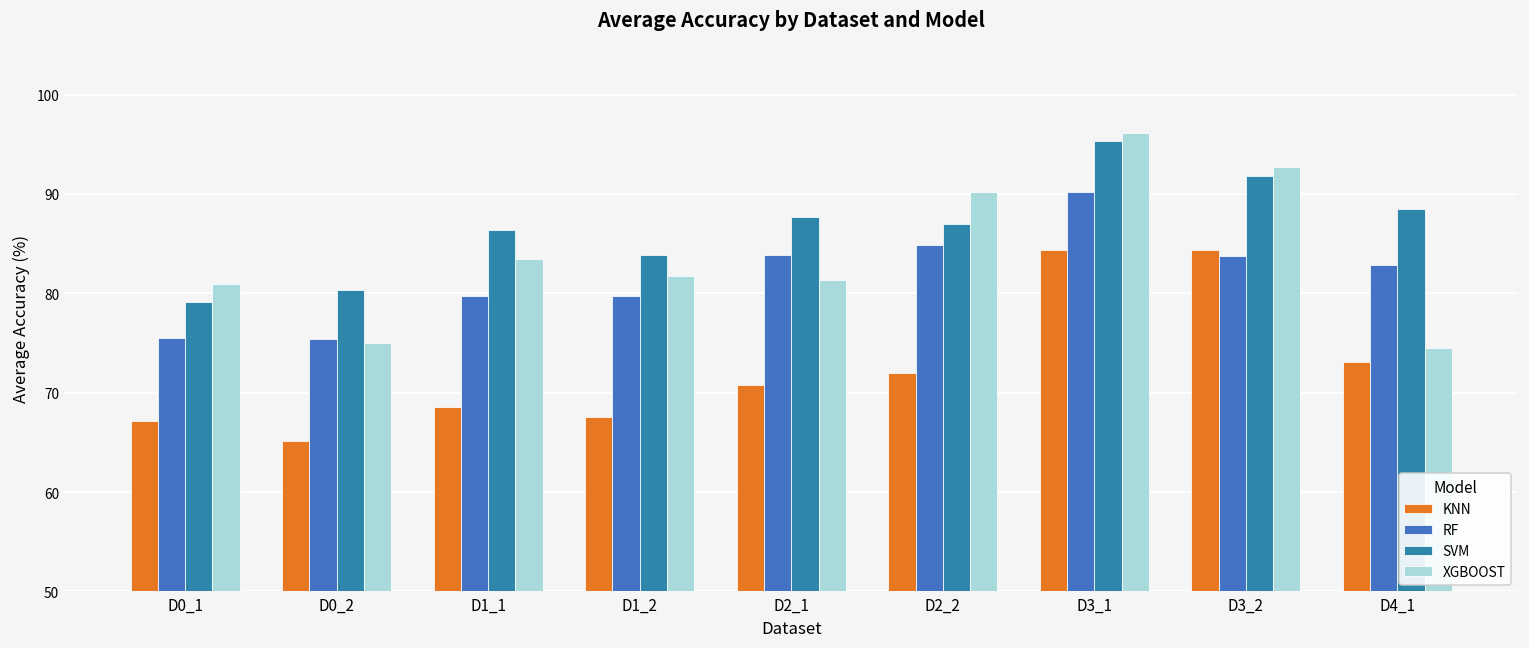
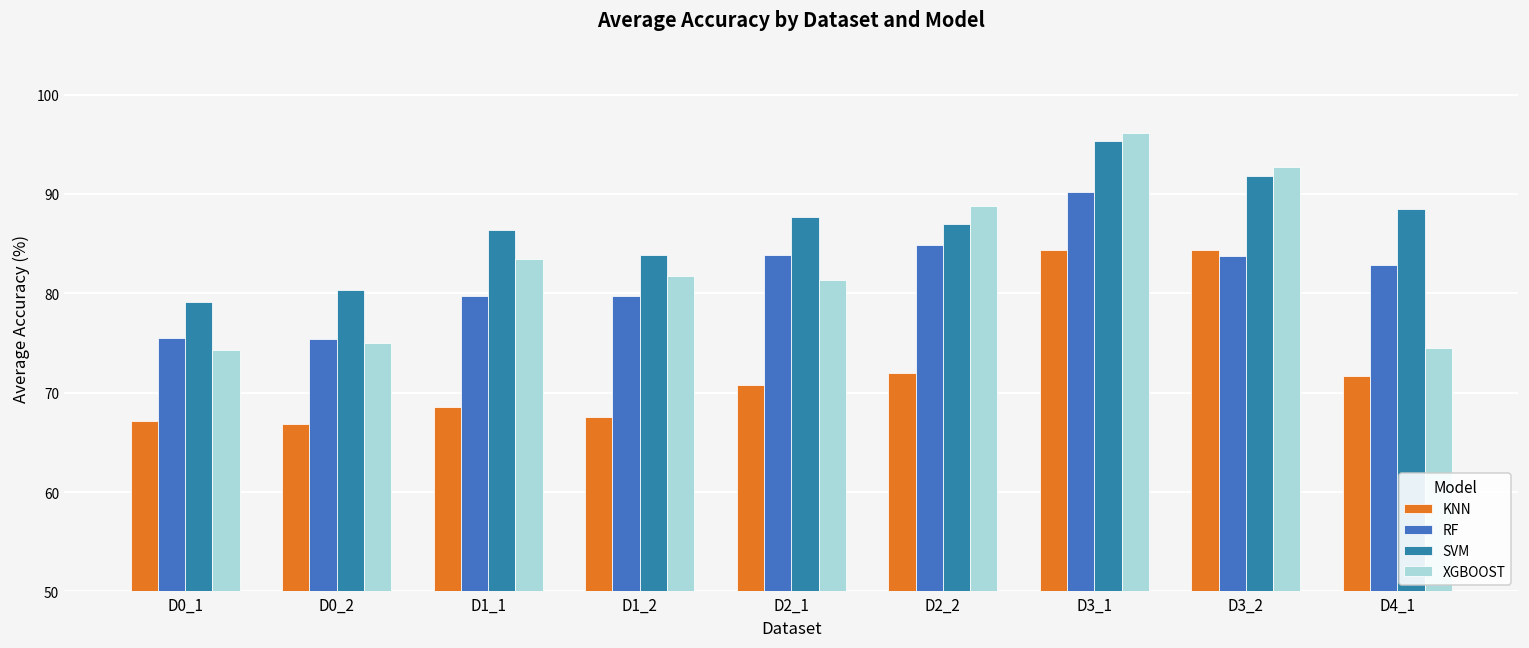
XGBOOST, D0_1: 81 -> 74
KNN, D0_2: 65 -> 67
XGBOOST, D2_2: 90 -> 89
KNN, D4_1: 73 -> 72
